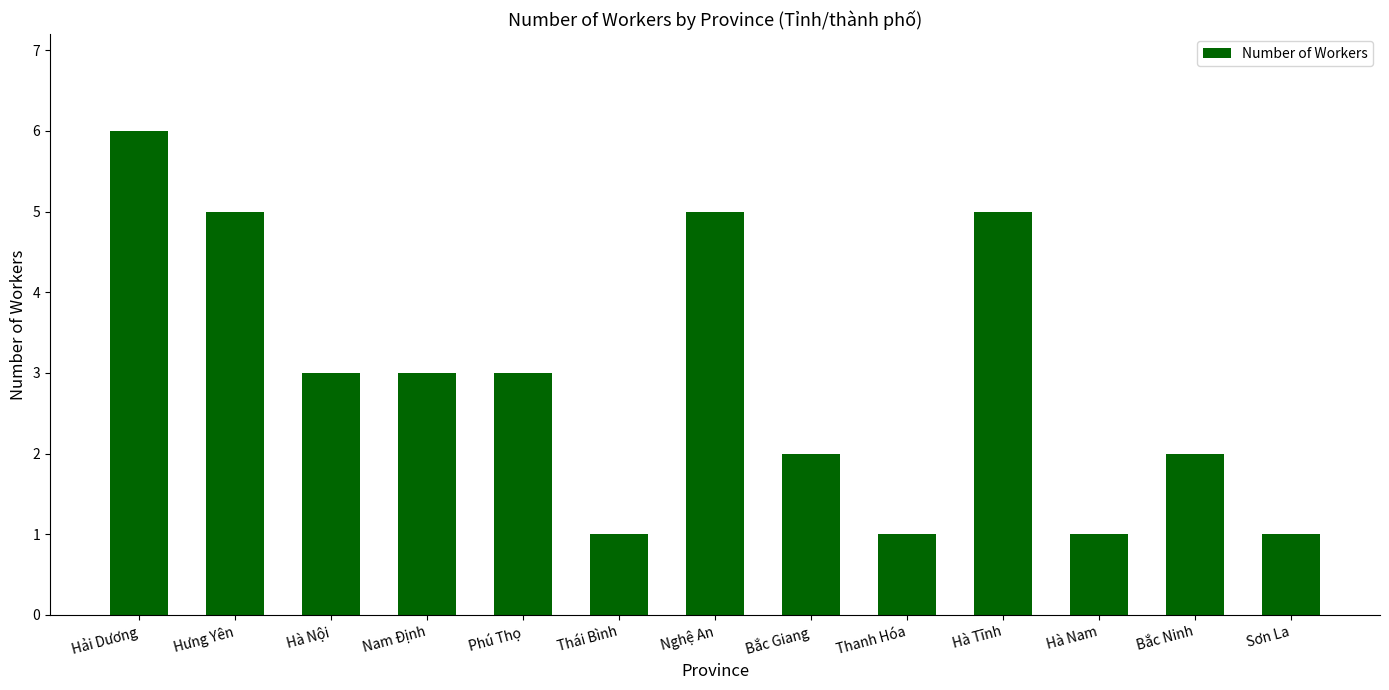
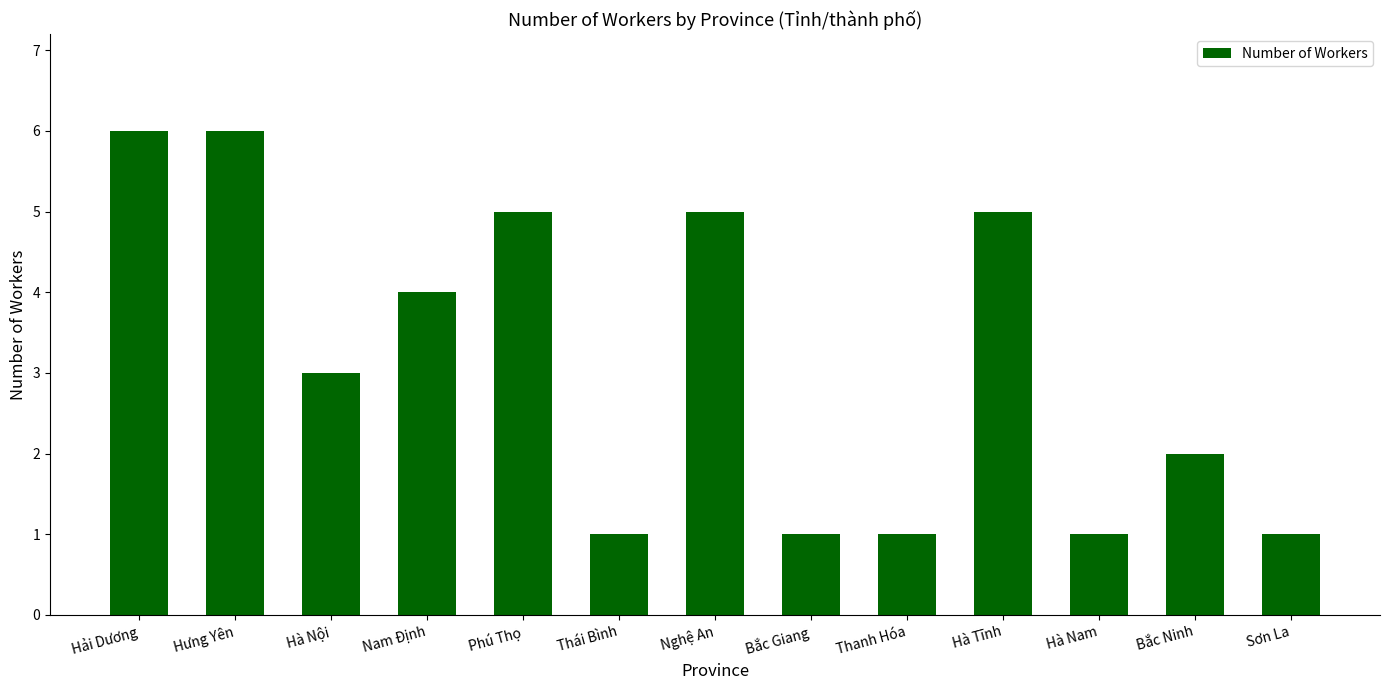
Hưng Yên: 5 -> 6
Nam Định: 3 -> 4
Phú Thọ: 3 -> 5
Bắc Giang: 2 -> 1
